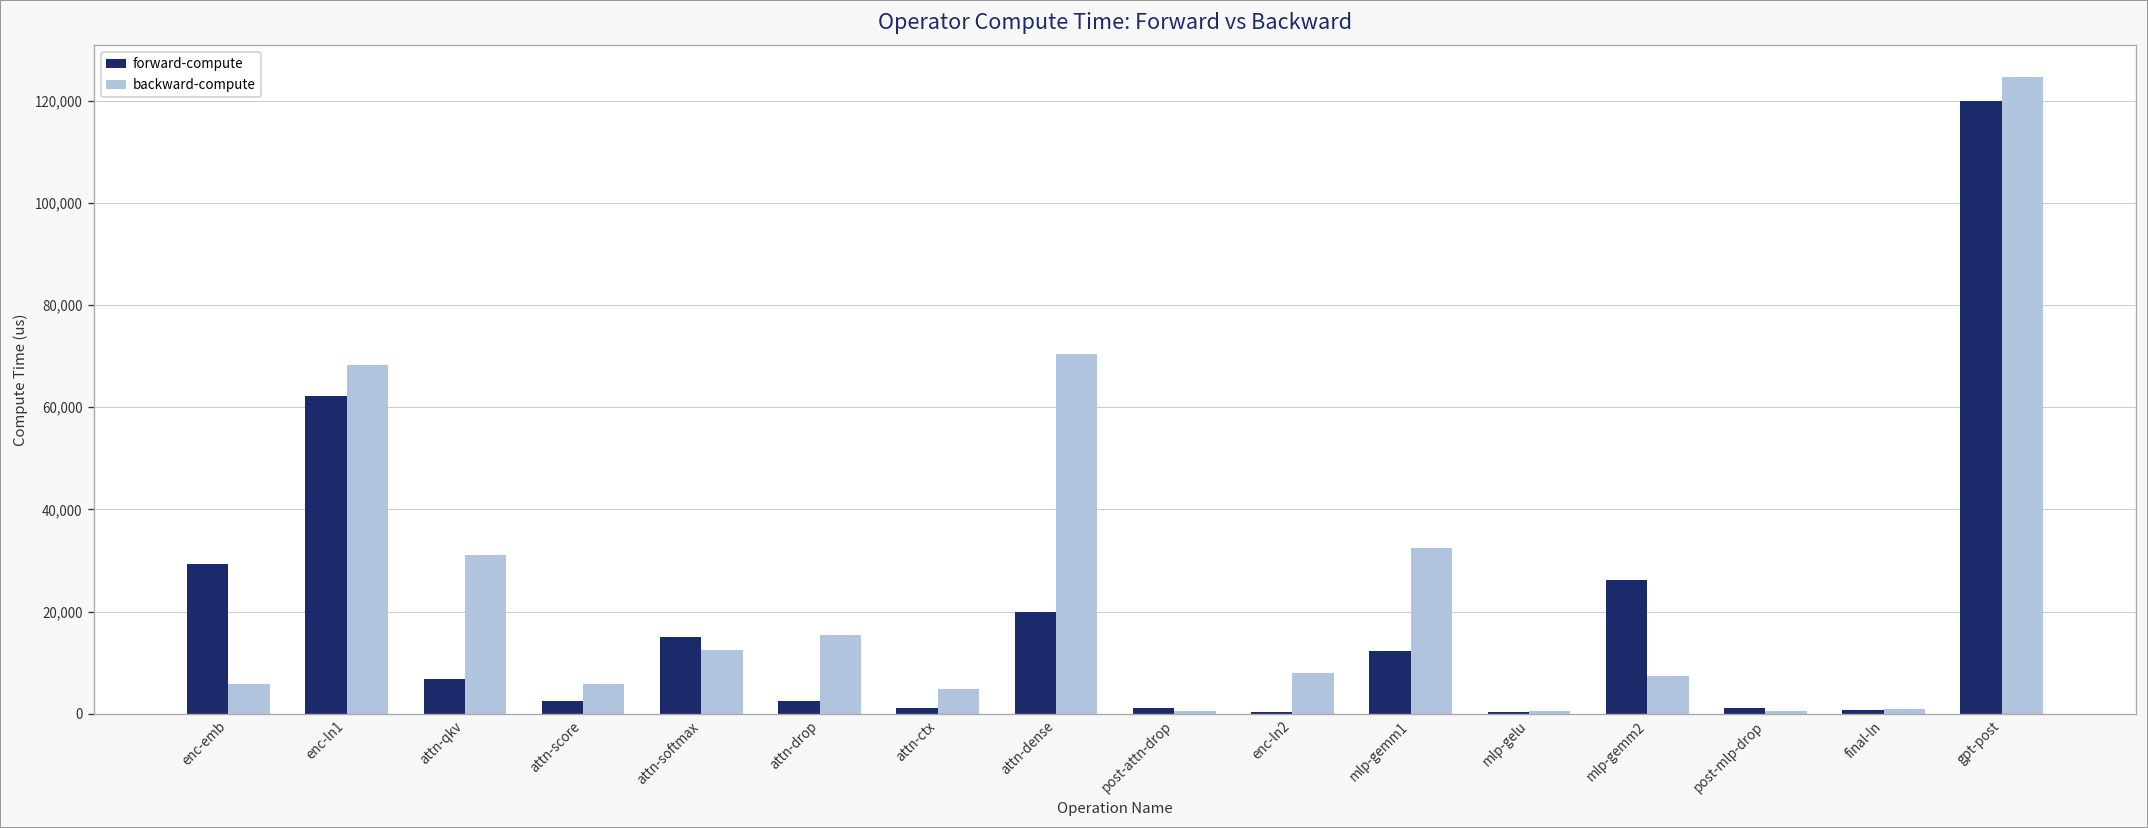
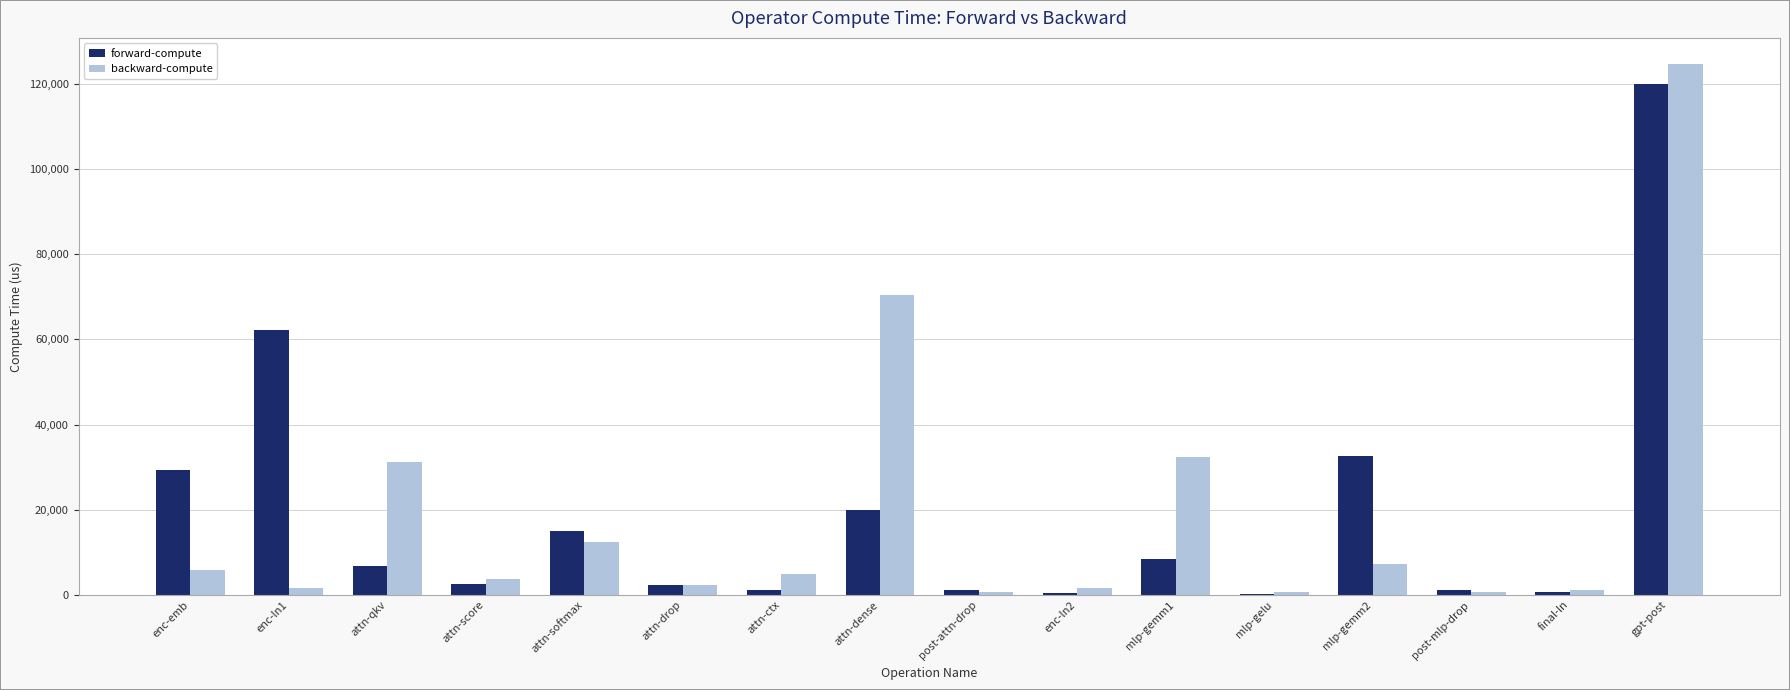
backward-compute, enc-ln1: 68,000 -> 2,000
backward-compute, attn-score: 6,000 -> 4,000
backward-compute, attn-drop: 15,000 -> 2,000
backward-compute, enc-ln2: 8,000 -> 2,000
forward-compute, mlp-gemm1: 12,000 -> 8,000
forward-compute, mlp-gemm2: 26,000 -> 33,000
